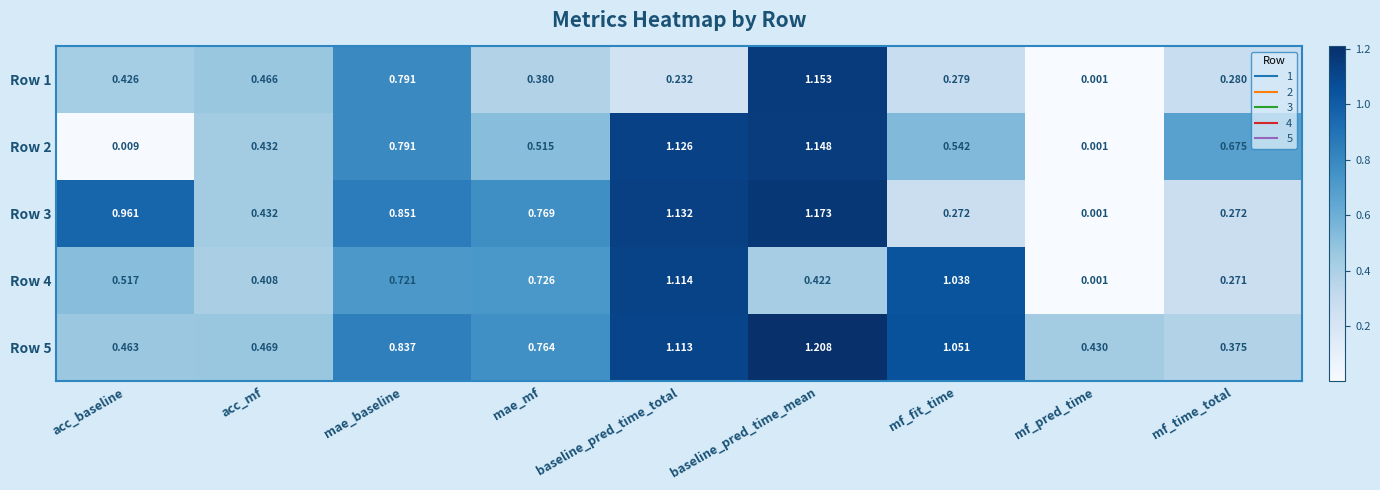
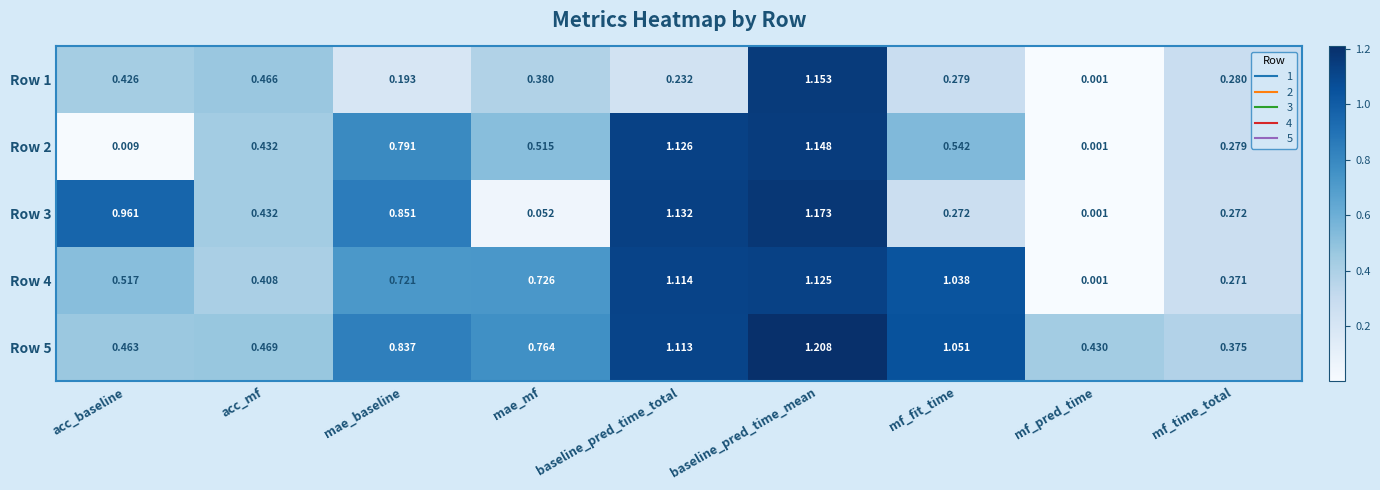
Row 1, mae_baseline: 0.791 -> 0.193
Row 2, mf_time_total: 0.675 -> 0.279
Row 3, mae_mf: 0.769 -> 0.052
Row 4, baseline_pred_time_mean: 0.422 -> 1.125
